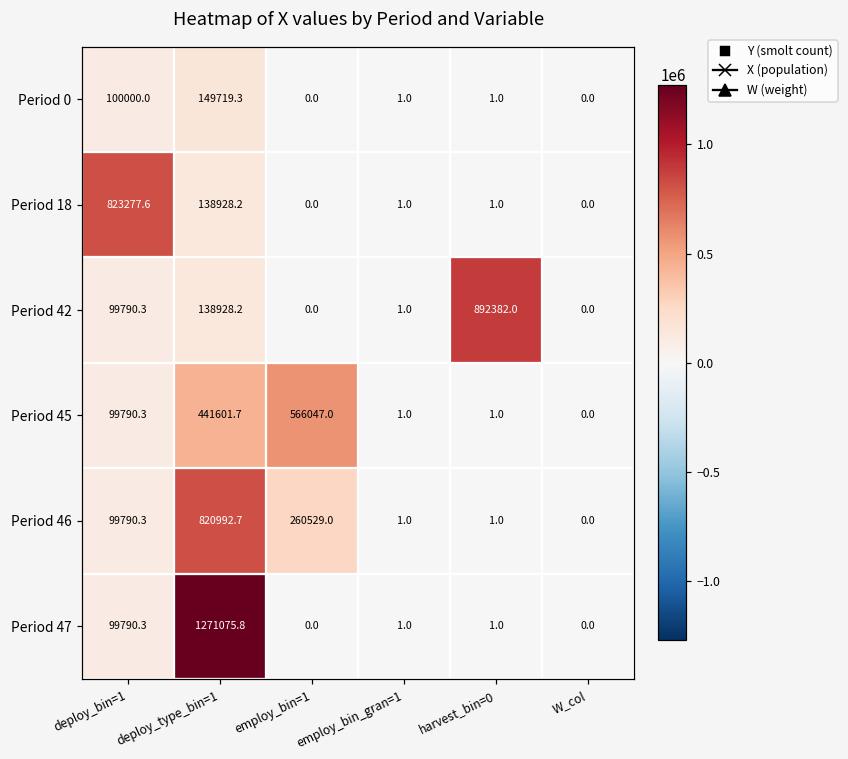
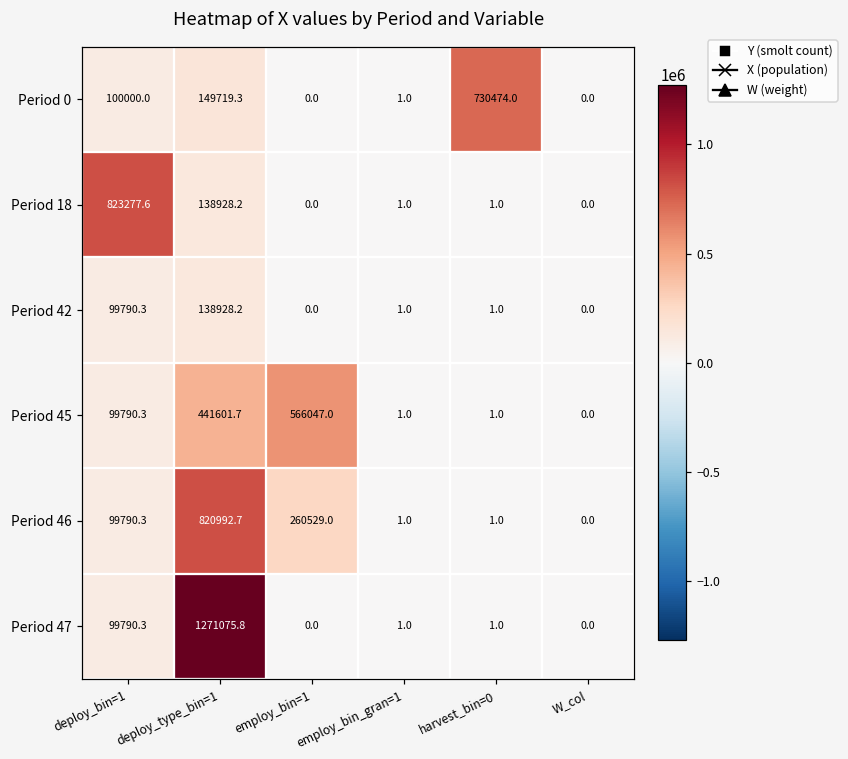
Period 0, harvest_bin=0: 1.0 -> 730474.0
Period 42, harvest_bin=0: 892382.0 -> 1.0
